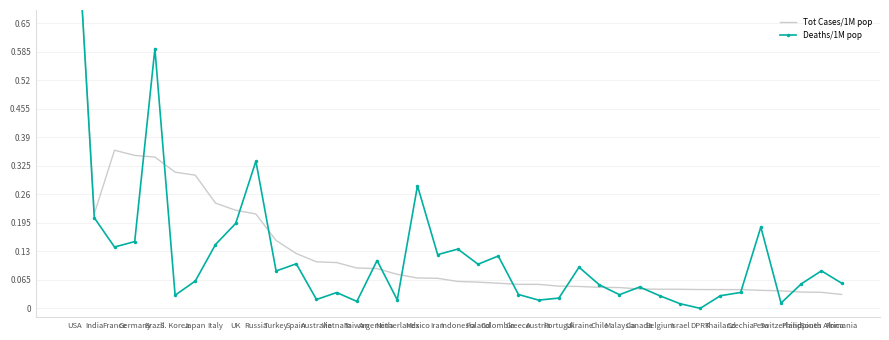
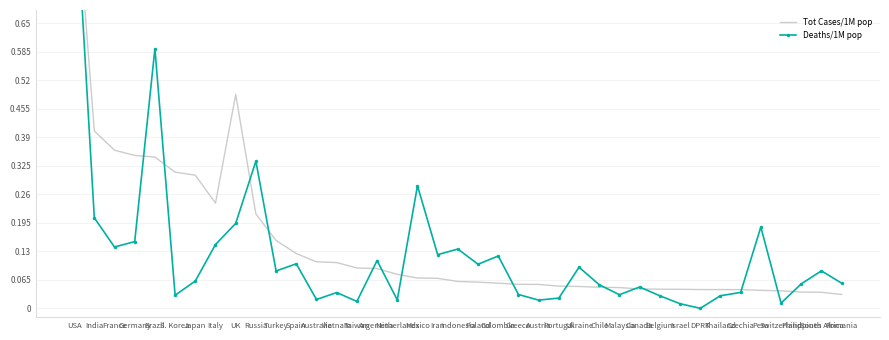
Tot Cases/1M pop, India: 0.22 -> 0.40
Tot Cases/1M pop, UK: 0.22 -> 0.49
